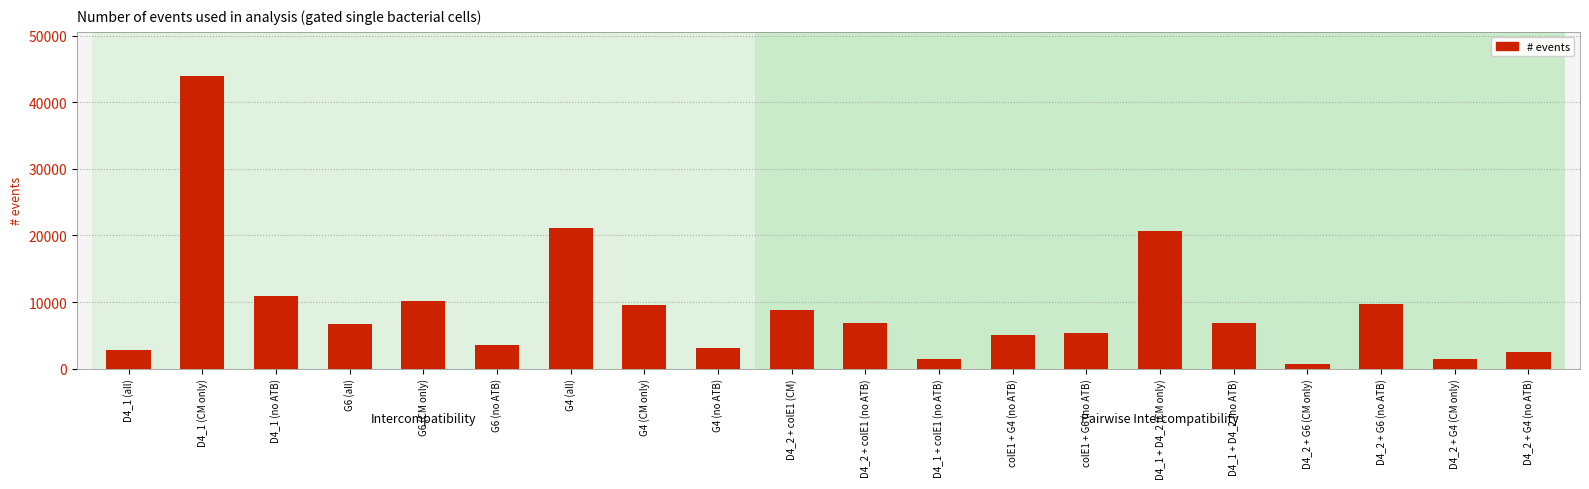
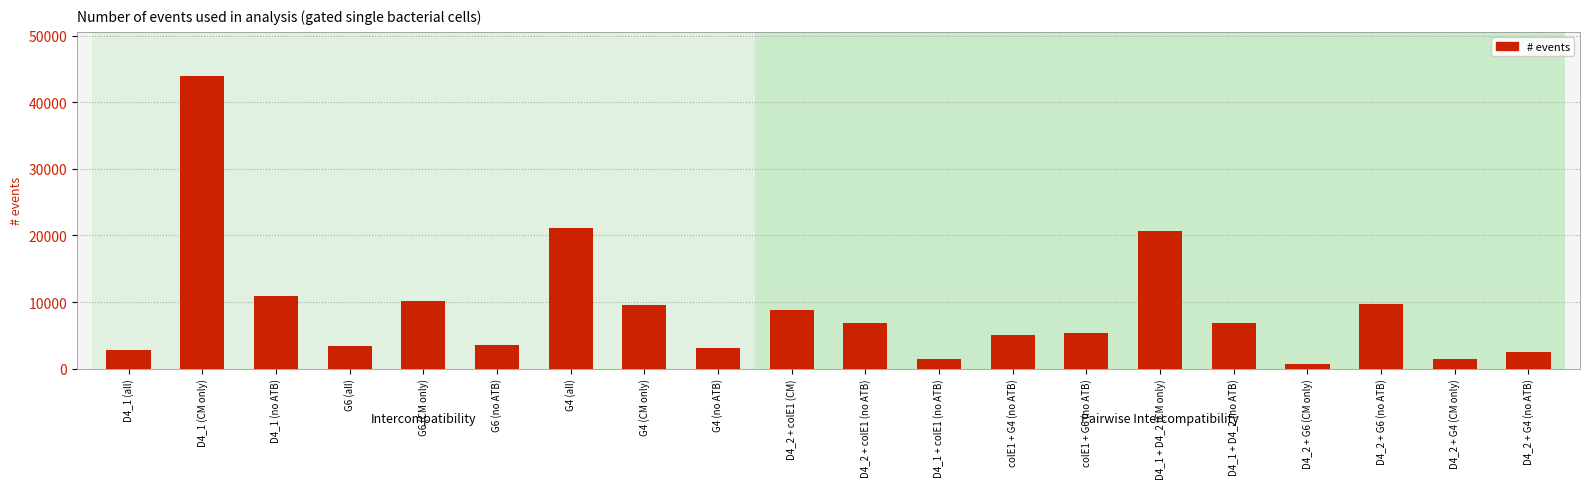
G6 (all): 7000 -> 3000
